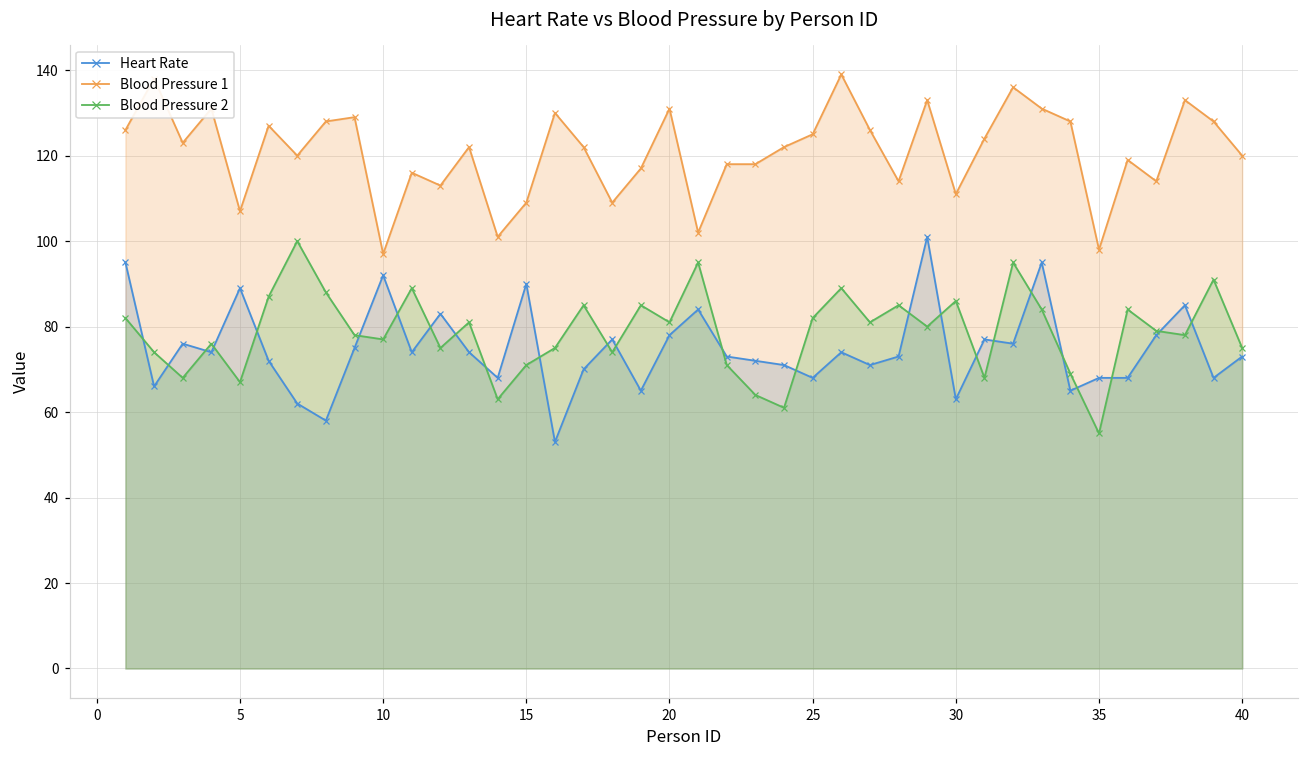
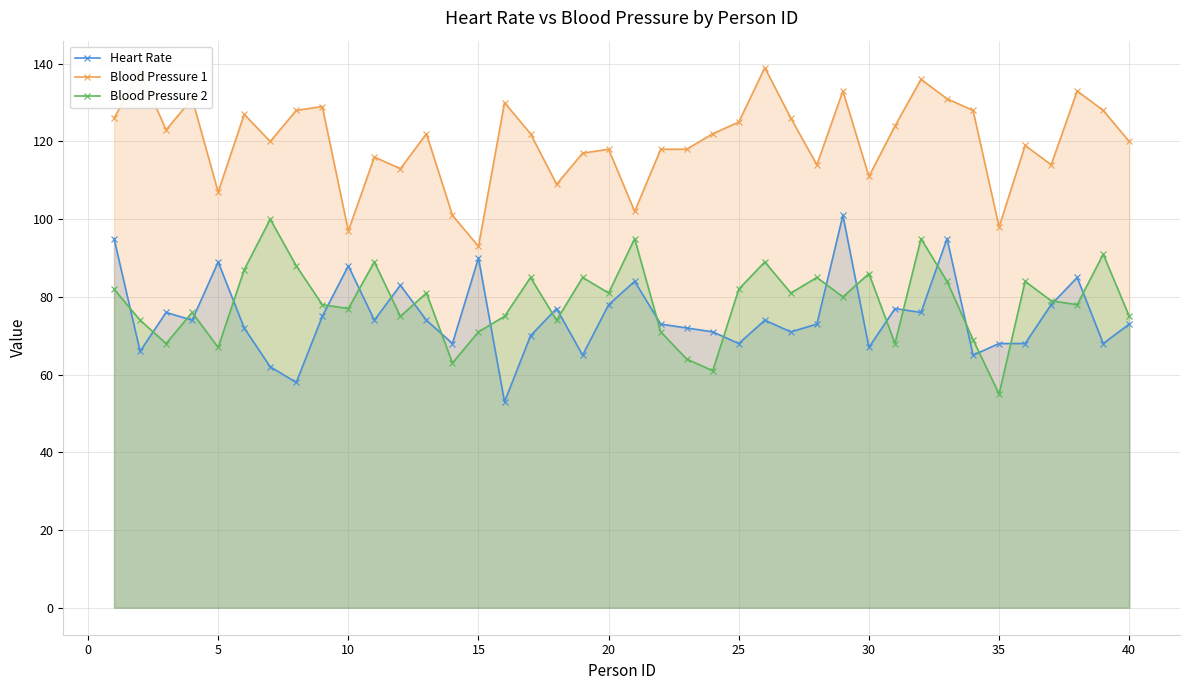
Heart Rate, 10: 92 -> 88
Blood Pressure 1, 15: 109 -> 93
Blood Pressure 1, 20: 131 -> 118
Heart Rate, 30: 63 -> 67
